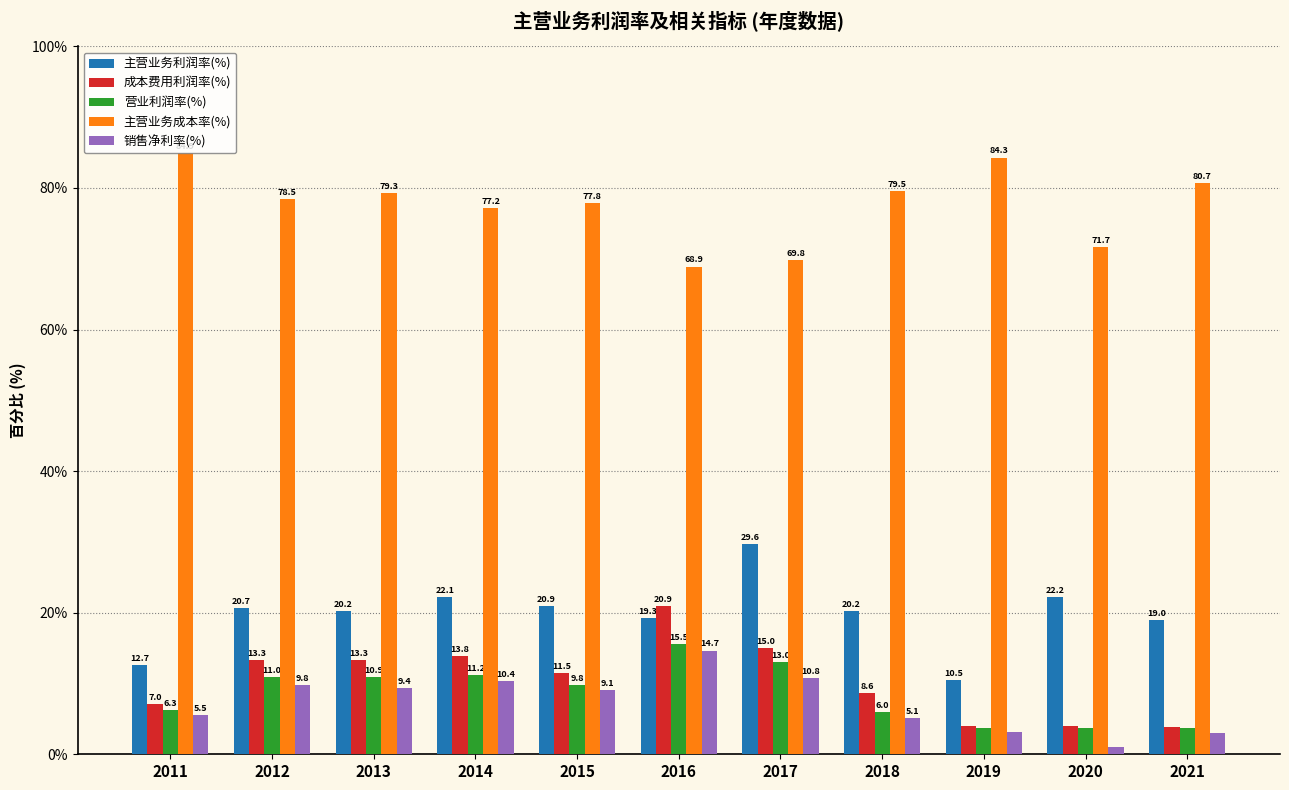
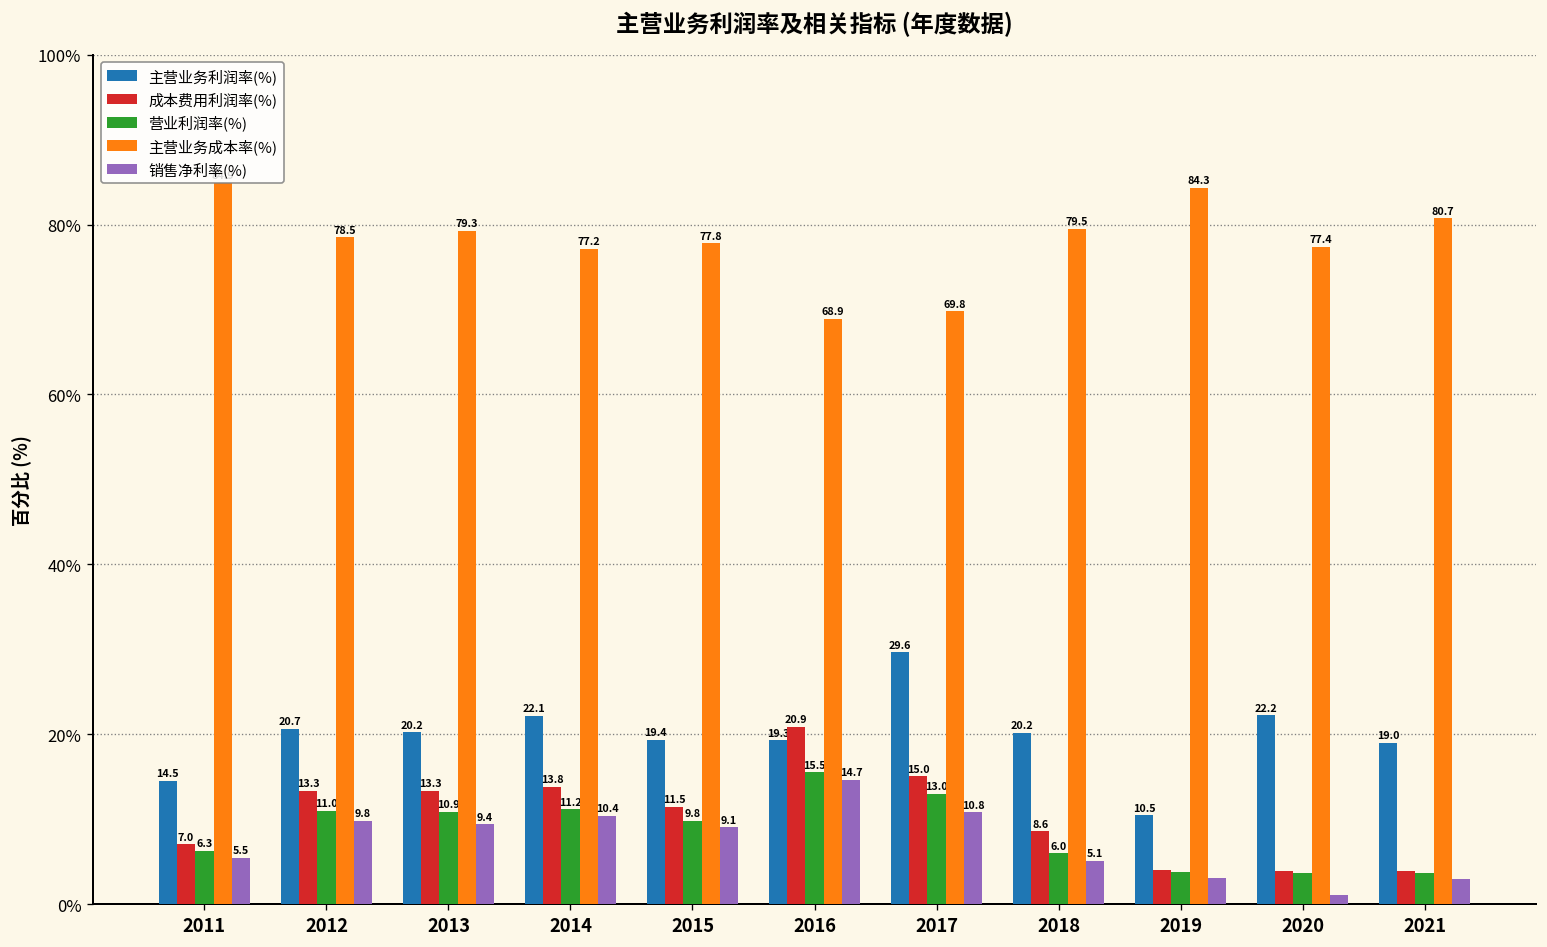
主营业务利润率(%), 2011: 12.7 -> 14.5
主营业务利润率(%), 2015: 20.9 -> 19.4
主营业务成本率(%), 2020: 71.7 -> 77.4
